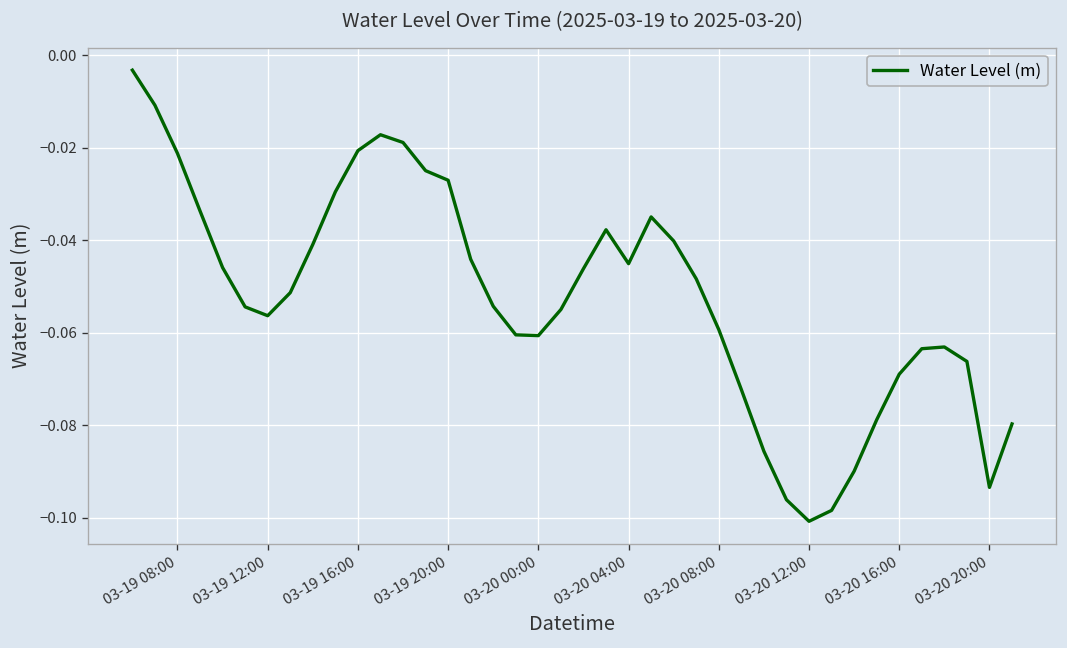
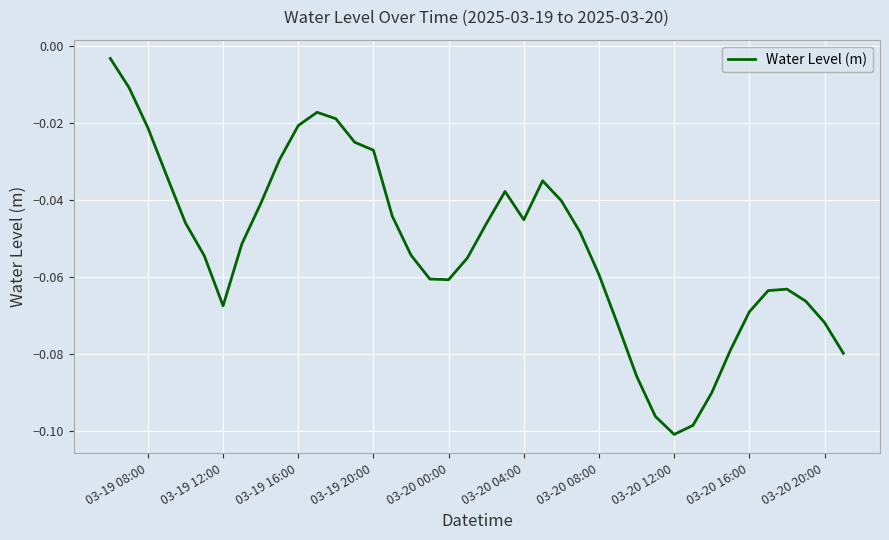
03-19 12:00: -0.056 -> -0.067
03-20 20:00: -0.093 -> -0.072
